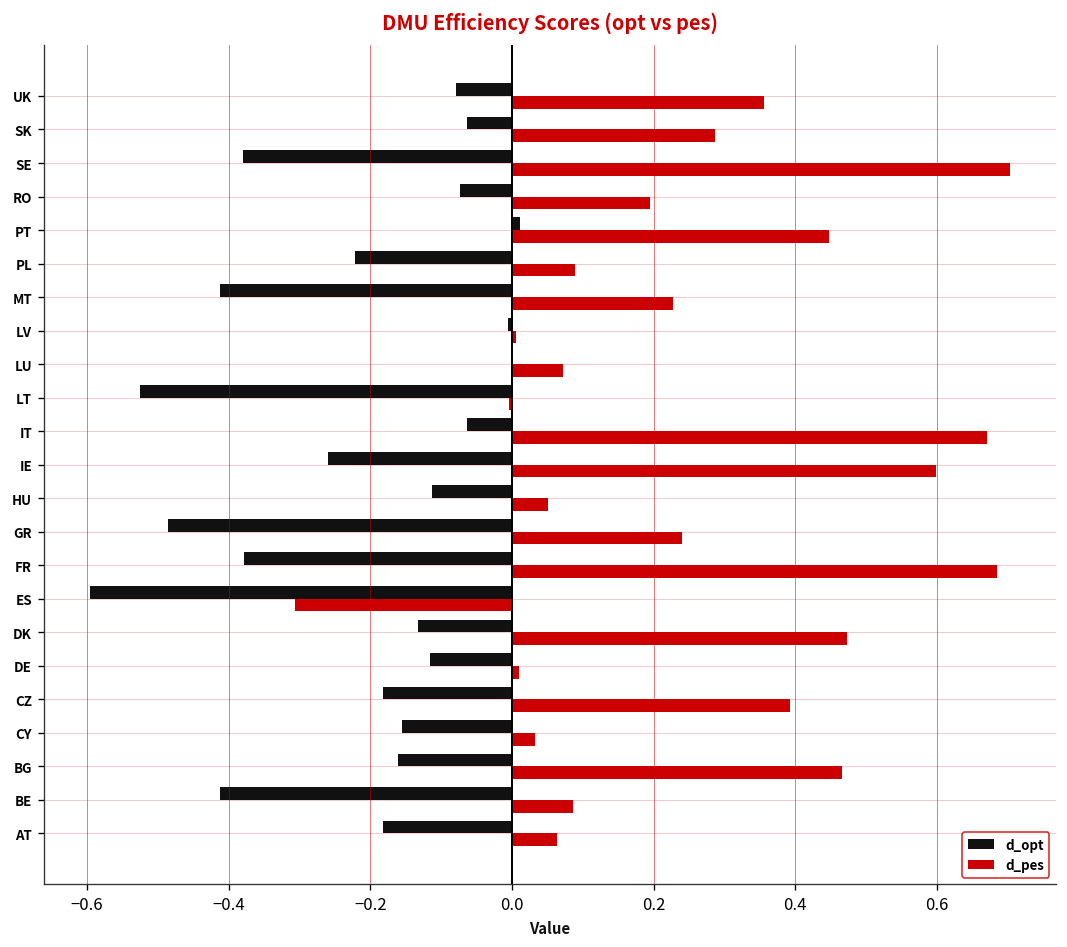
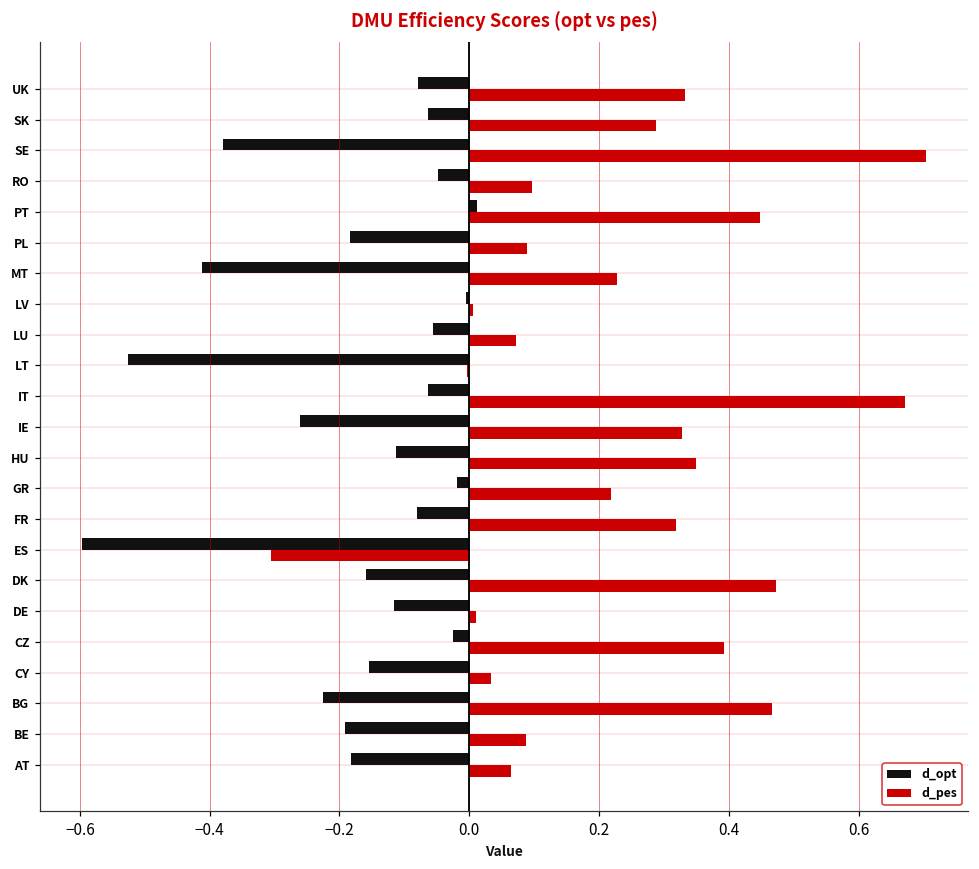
d_pes, UK: 0.36 -> 0.33
d_opt, RO: -0.07 -> -0.05
d_pes, RO: 0.19 -> 0.10
d_opt, PL: -0.22 -> -0.18
d_opt, LU: 0.00 -> -0.06
d_pes, IE: 0.60 -> 0.33
d_pes, HU: 0.05 -> 0.35
d_opt, GR: -0.49 -> -0.02
d_pes, GR: 0.24 -> 0.22
d_opt, FR: -0.38 -> -0.08
d_pes, FR: 0.69 -> 0.32
d_opt, DK: -0.13 -> -0.16
d_opt, CZ: -0.18 -> -0.02
d_opt, BG: -0.16 -> -0.23
d_opt, BE: -0.41 -> -0.19
